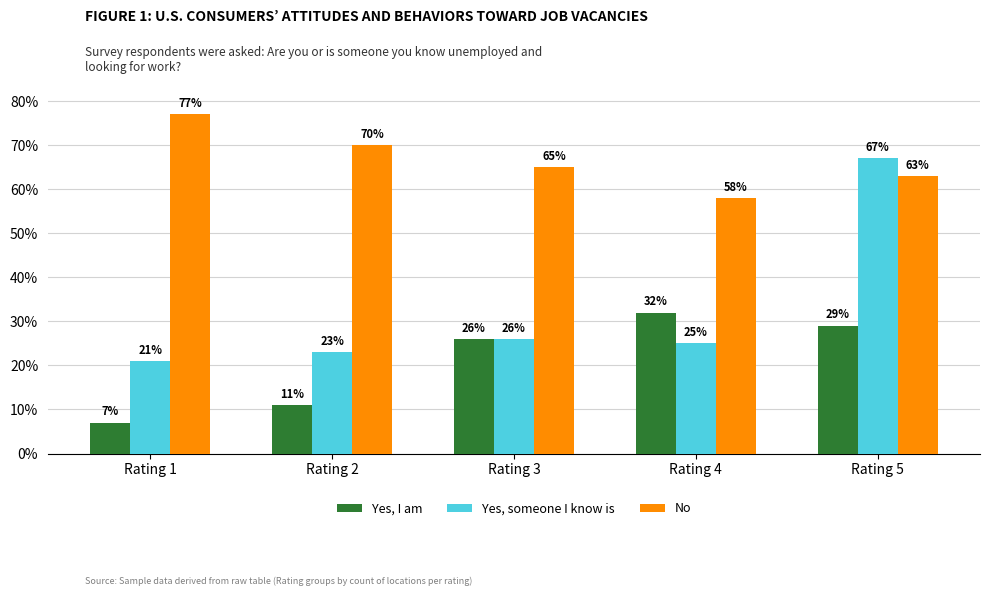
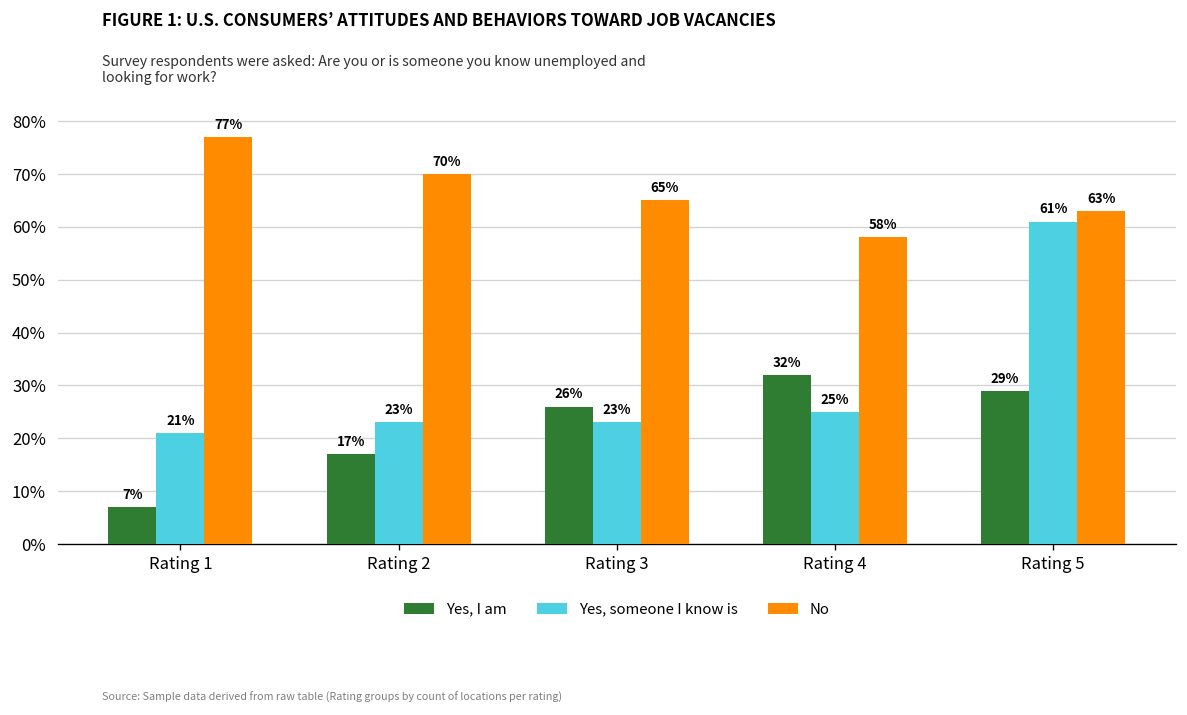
Yes, I am, Rating 2: 11% -> 17%
Yes, someone I know is, Rating 3: 26% -> 23%
Yes, someone I know is, Rating 5: 67% -> 61%
